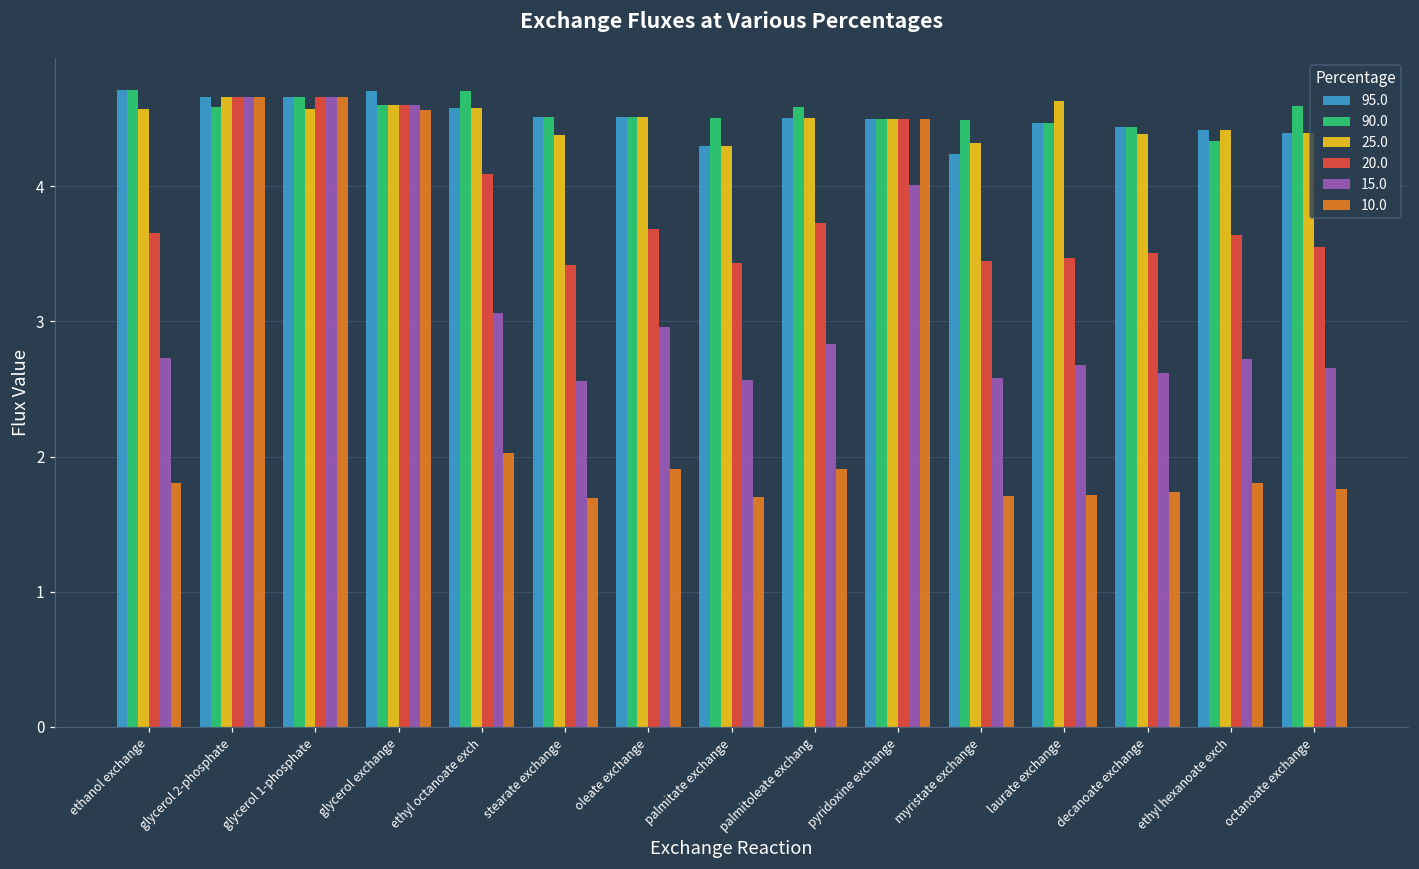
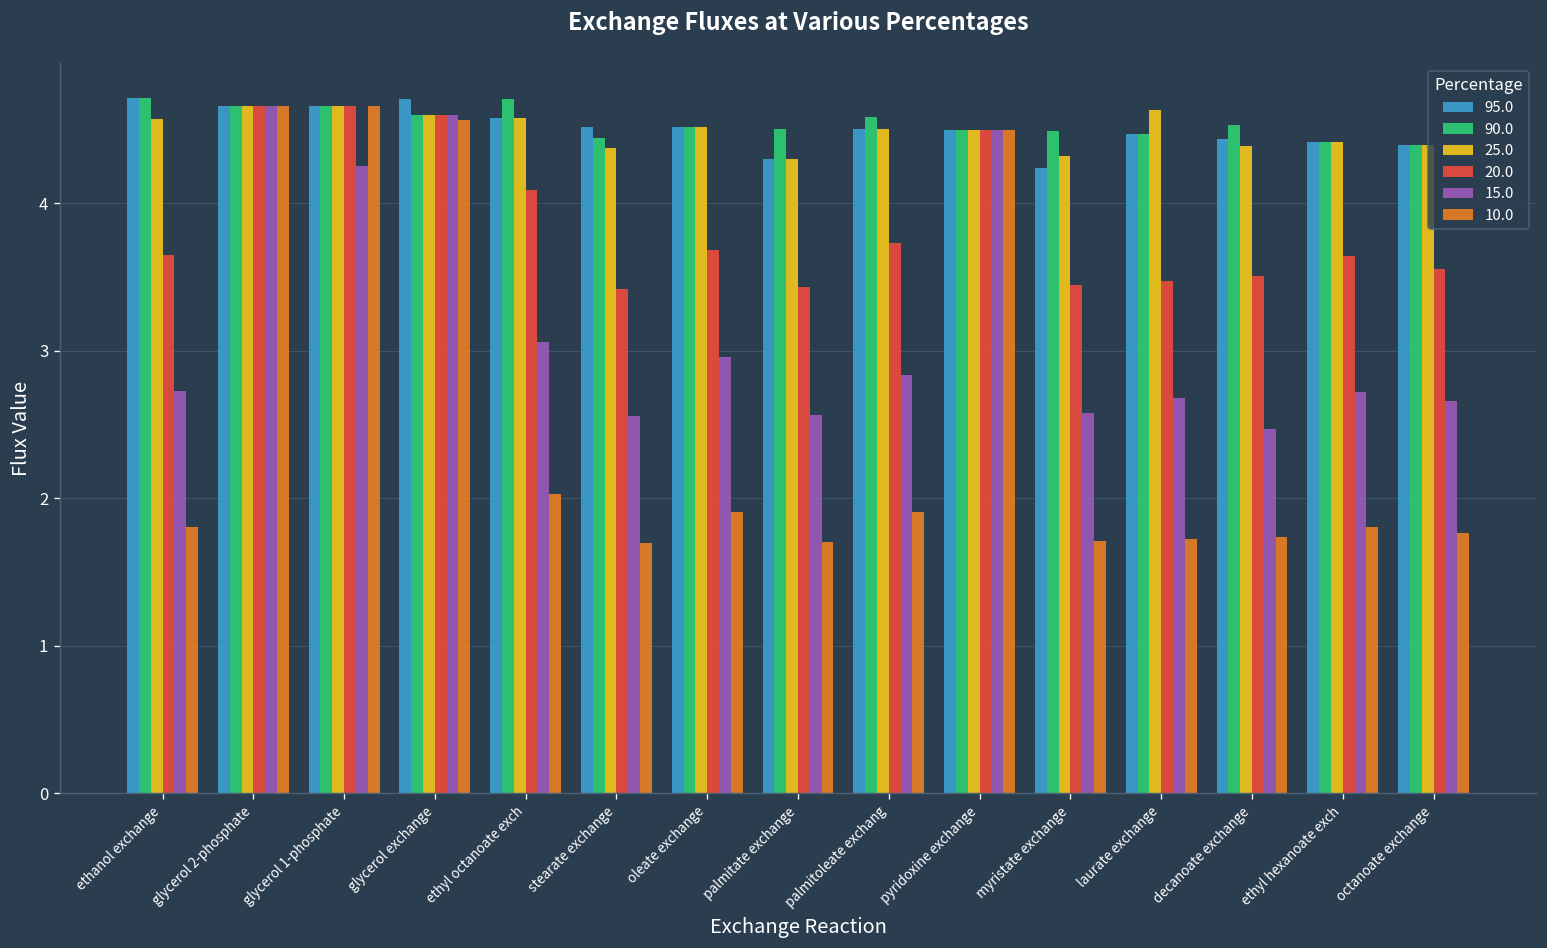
90.0, glycerol 2-phosphate: 4.59 -> 4.66
25.0, glycerol 1-phosphate: 4.57 -> 4.66
15.0, glycerol 1-phosphate: 4.66 -> 4.25
90.0, stearate exchange: 4.52 -> 4.44
15.0, pyridoxine exchange: 4.01 -> 4.50
90.0, decanoate exchange: 4.44 -> 4.53
15.0, decanoate exchange: 2.62 -> 2.47
90.0, ethyl hexanoate exch: 4.33 -> 4.41
90.0, octanoate exchange: 4.59 -> 4.39
